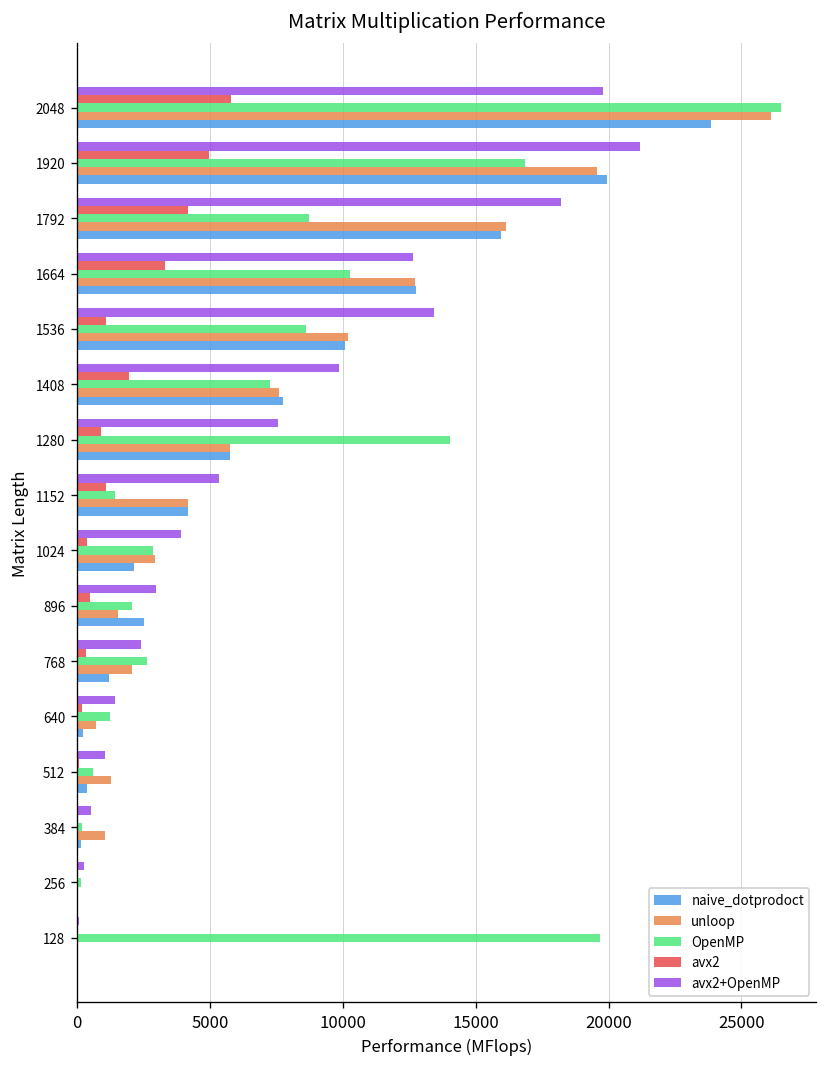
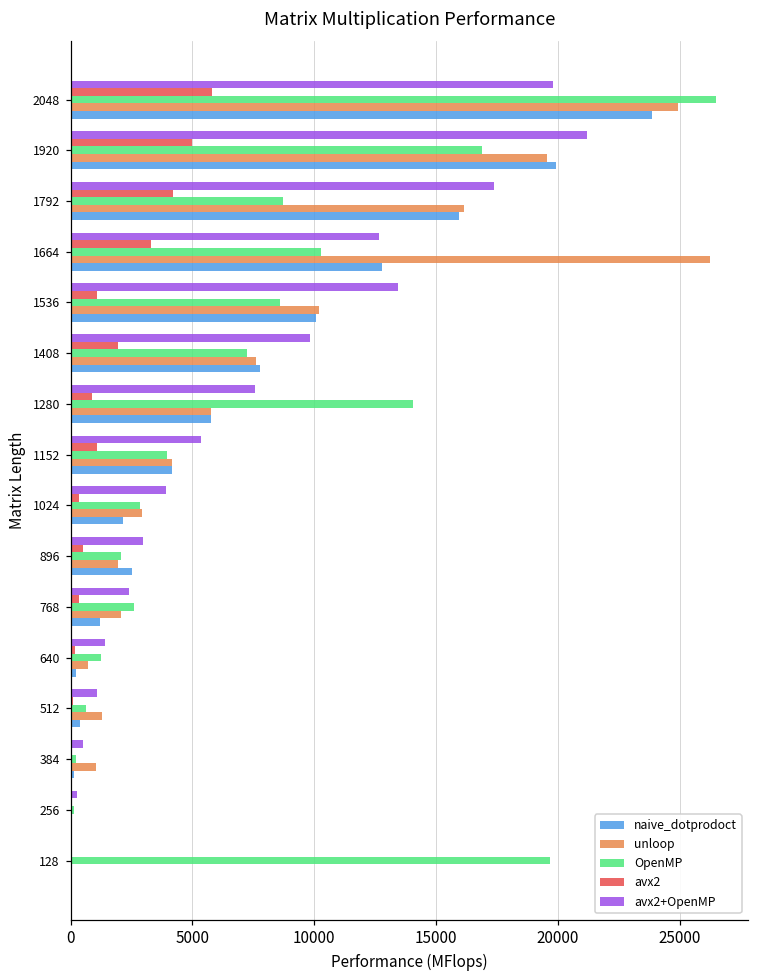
unloop, 2048: 26100 -> 24900
avx2+OpenMP, 1792: 18200 -> 17400
unloop, 1664: 12700 -> 26300
OpenMP, 1152: 1400 -> 4000
unloop, 896: 1500 -> 2000
